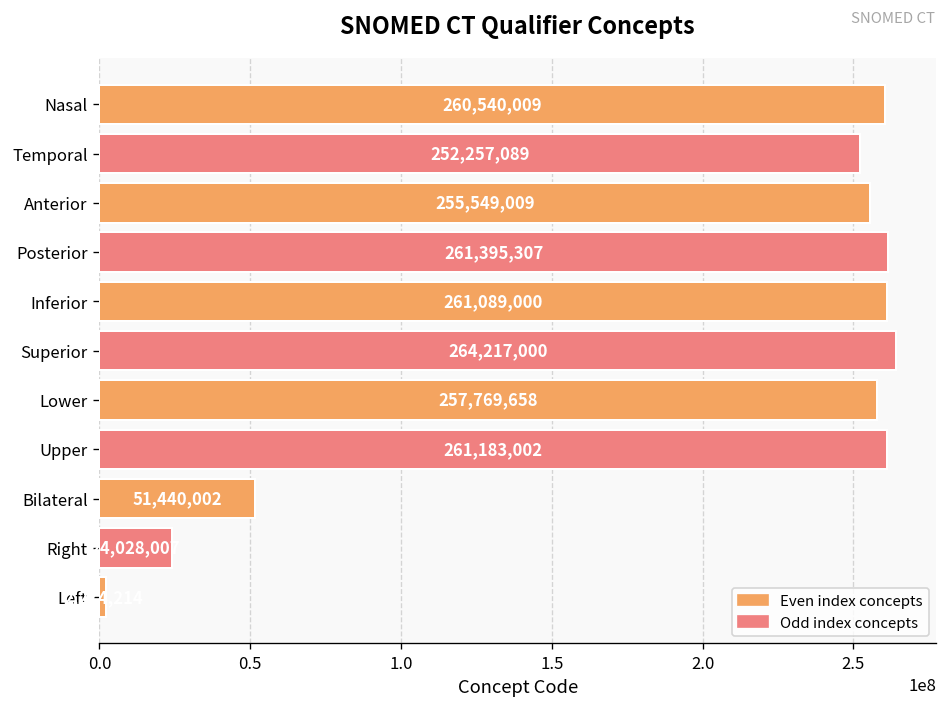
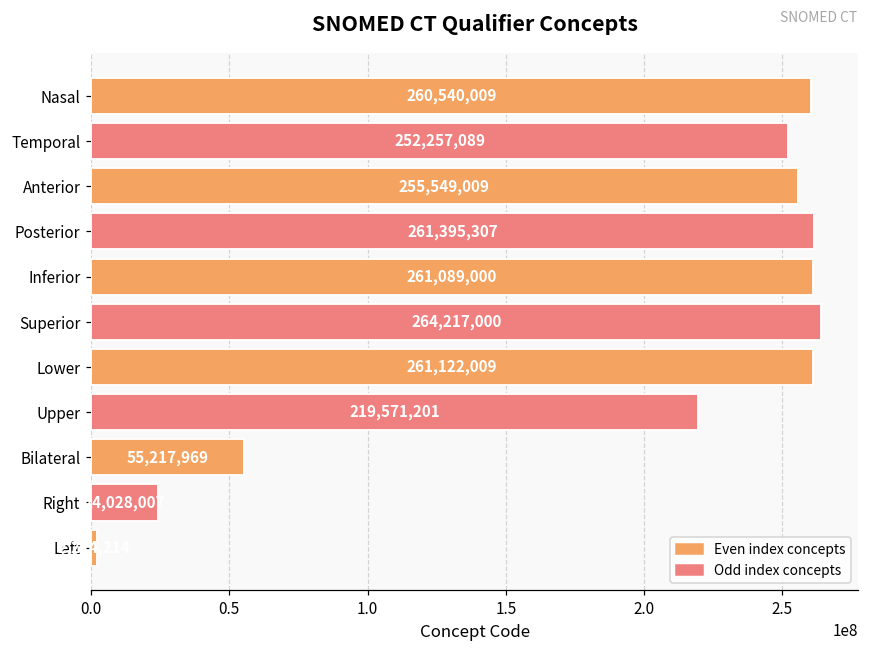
Lower: 257,769,658 -> 261,122,009
Upper: 261,183,002 -> 219,571,201
Bilateral: 51,440,002 -> 55,217,969
